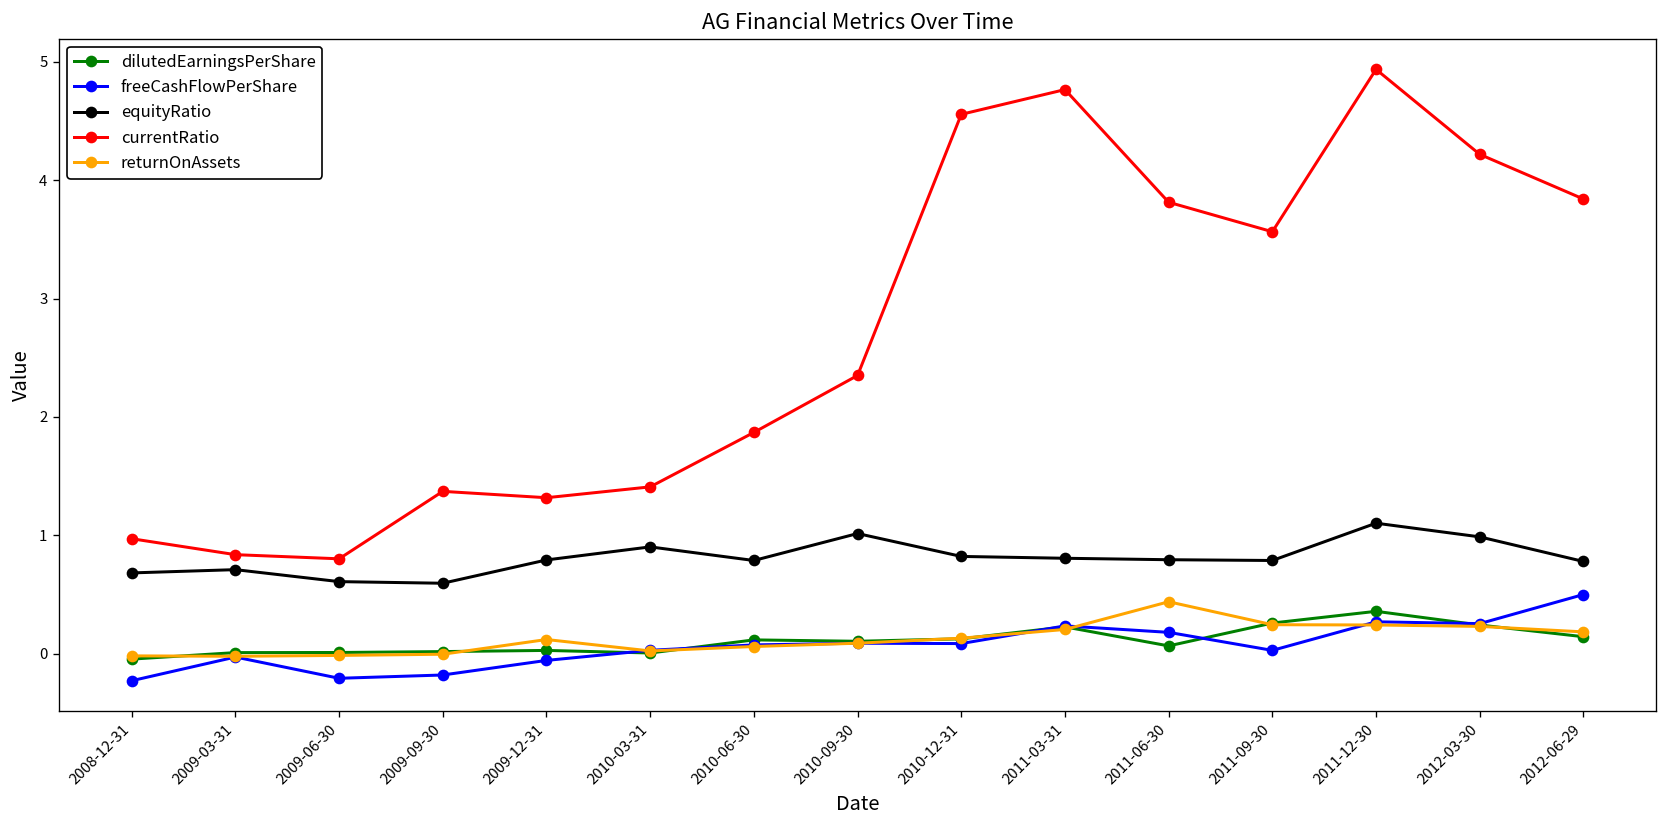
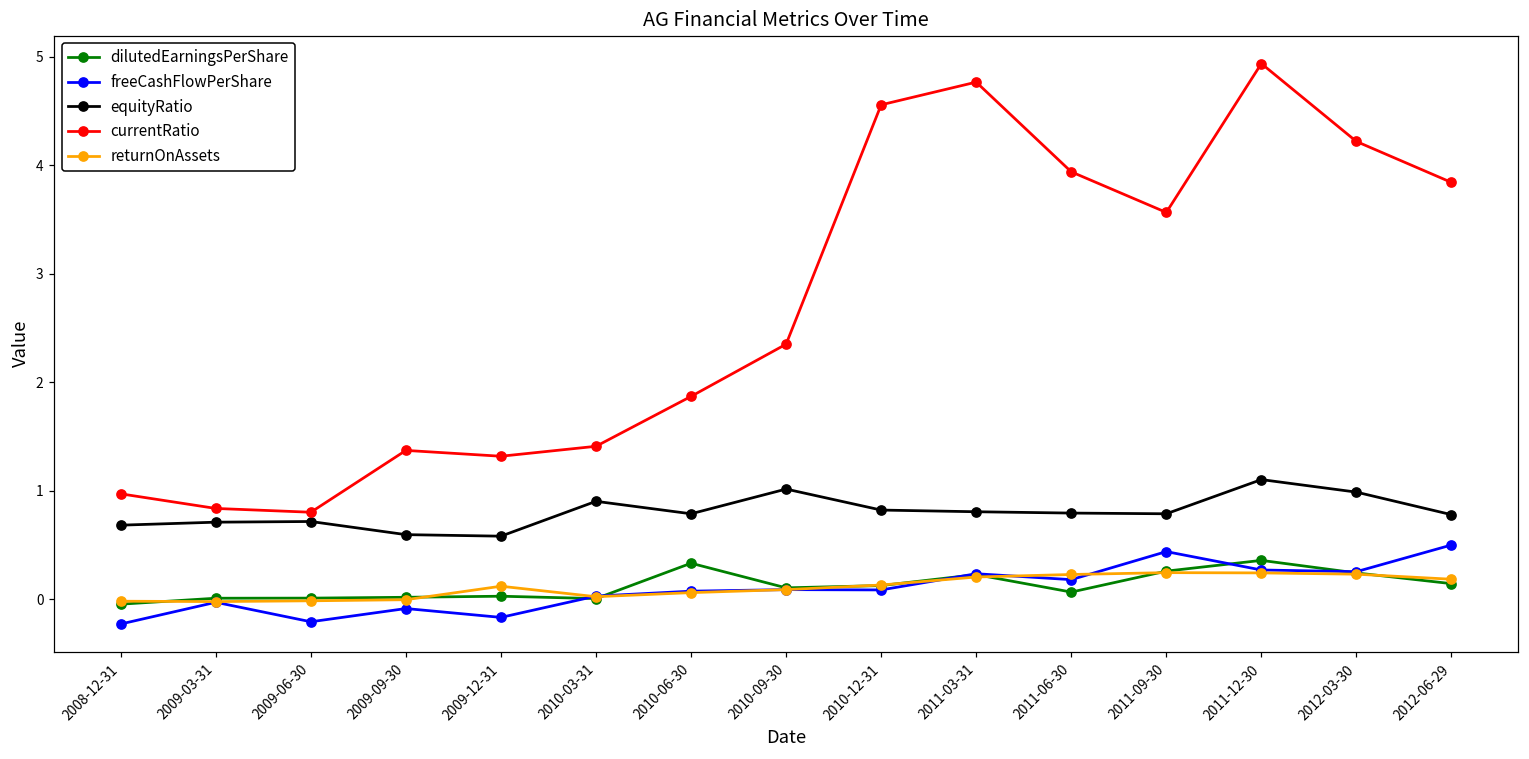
equityRatio, 2009-06-30: 0.6 -> 0.7
freeCashFlowPerShare, 2009-09-30: -0.2 -> -0.1
freeCashFlowPerShare, 2009-12-31: -0.1 -> -0.2
equityRatio, 2009-12-31: 0.8 -> 0.6
dilutedEarningsPerShare, 2010-06-30: 0.1 -> 0.3
currentRatio, 2011-06-30: 3.8 -> 3.9
returnOnAssets, 2011-06-30: 0.4 -> 0.2
freeCashFlowPerShare, 2011-09-30: 0.0 -> 0.4
